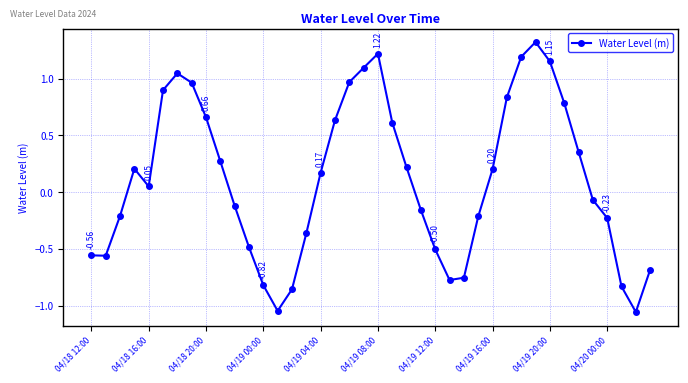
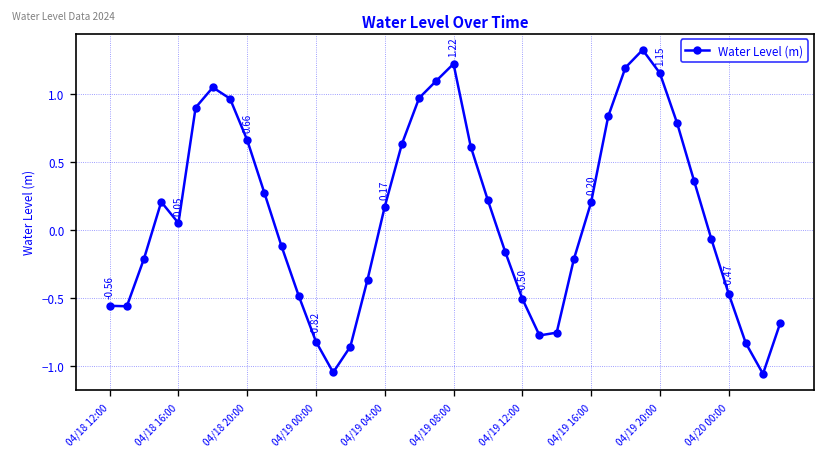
04/20 00:00: -0.23 -> -0.47
